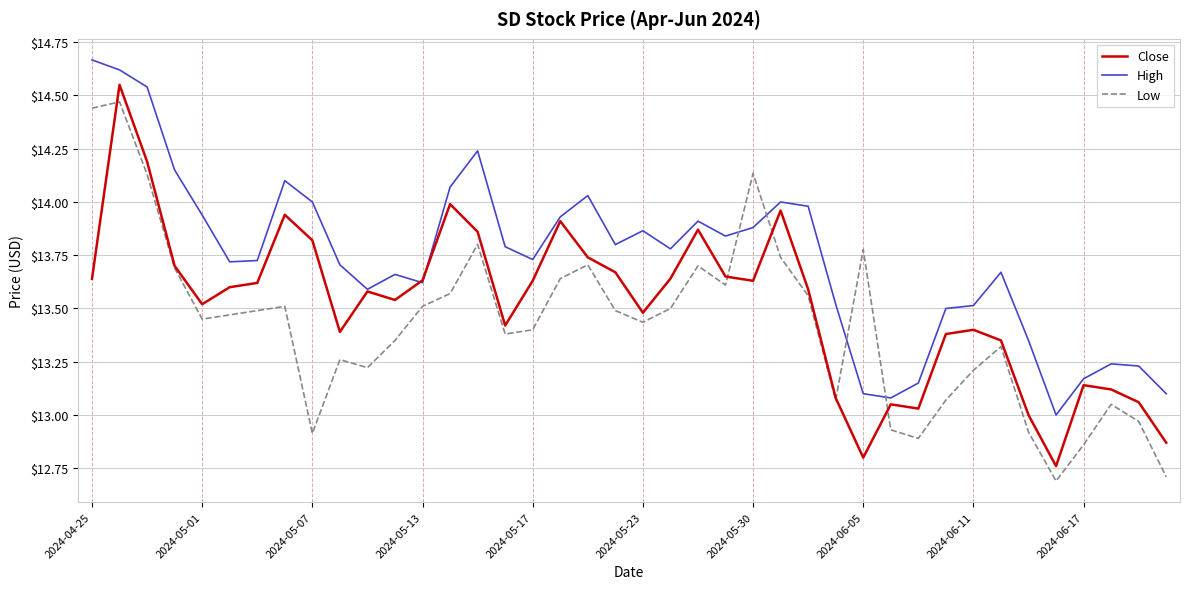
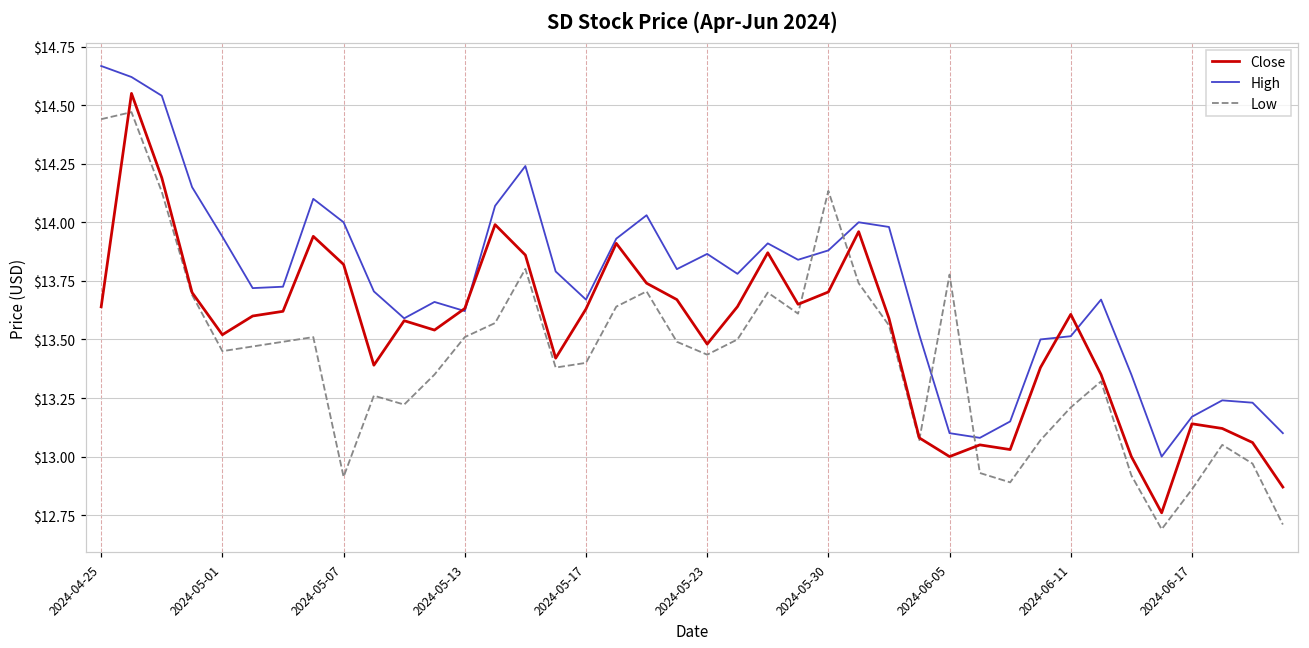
High, 2024-05-17: $13.73 -> $13.67
Close, 2024-05-30: $13.63 -> $13.70
Close, 2024-06-05: $12.8 -> $13.0
Close, 2024-06-11: $13.40 -> $13.61
